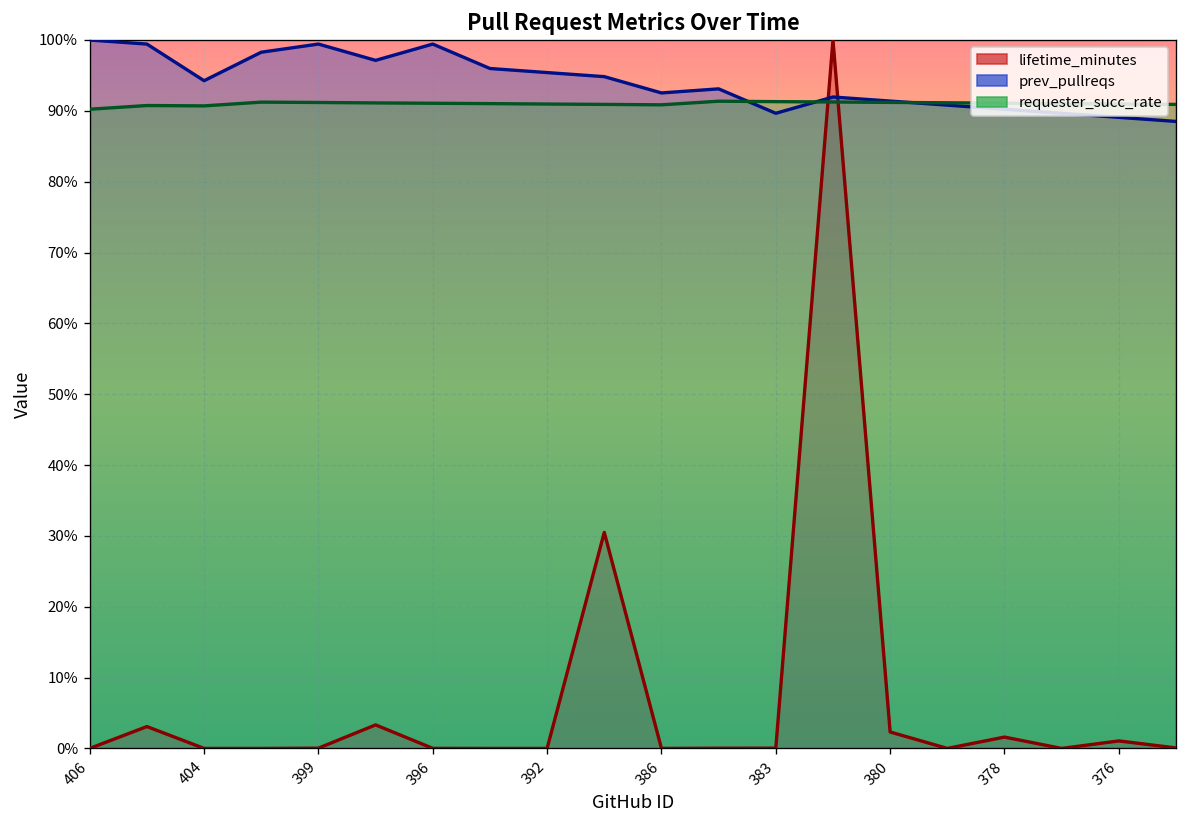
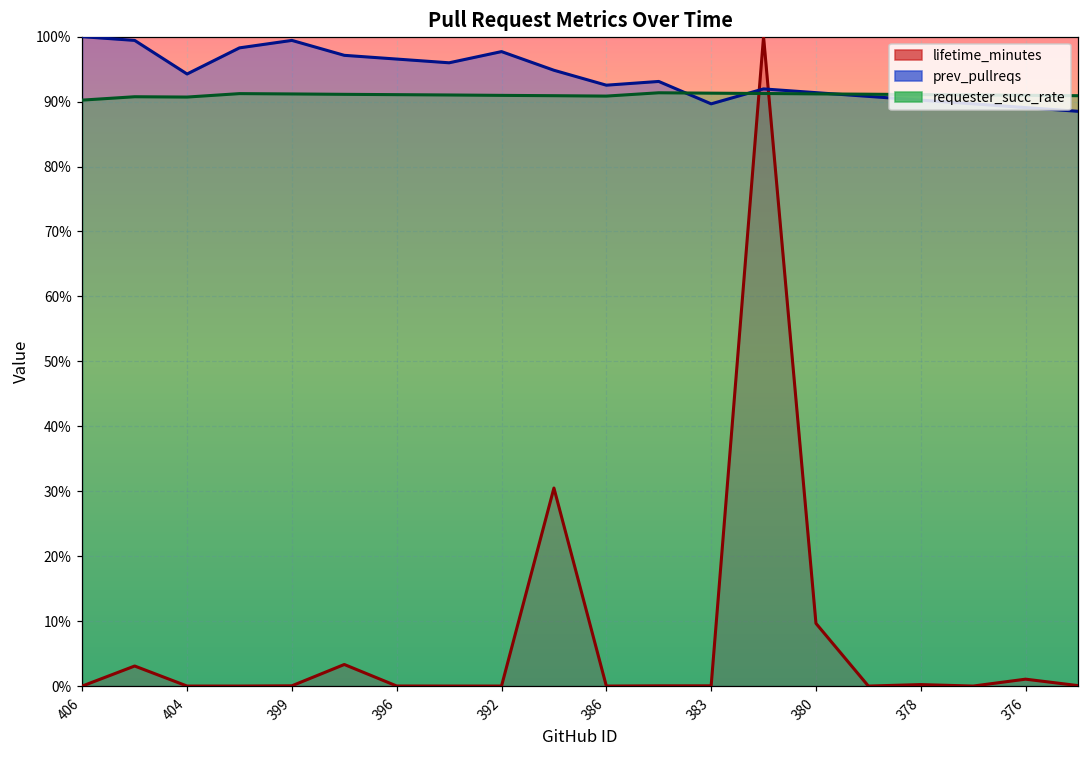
prev_pullreqs, 396: 99% -> 97%
prev_pullreqs, 392: 95% -> 98%
lifetime_minutes, 380: 2% -> 10%
lifetime_minutes, 378: 2% -> 0%
